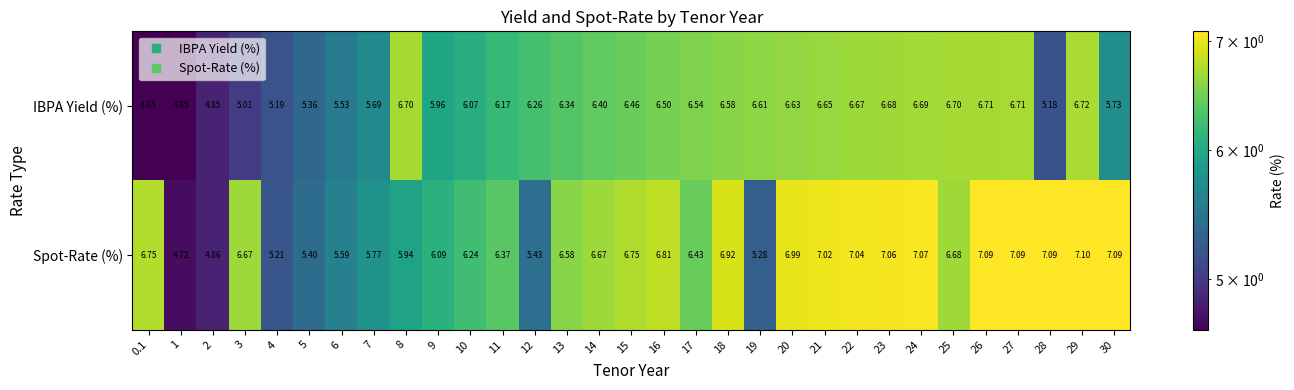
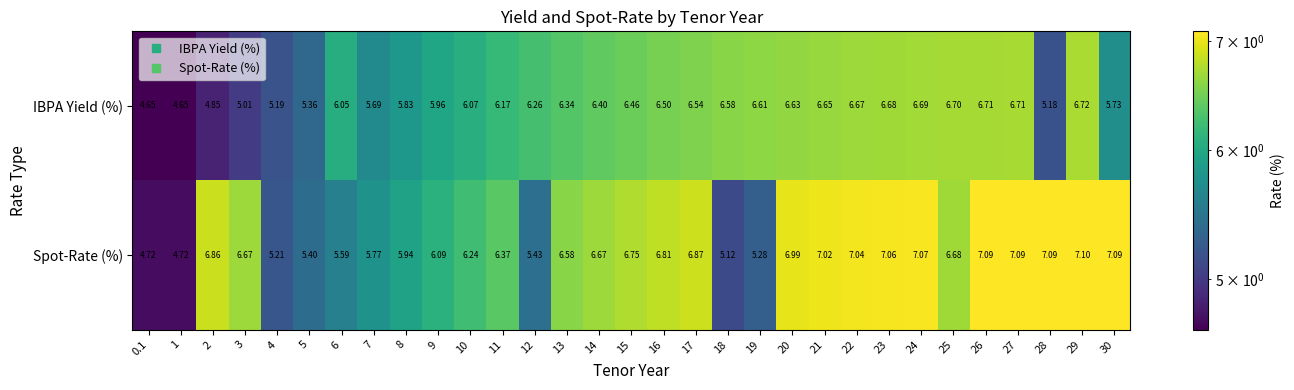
IBPA Yield (%), 6: 5.53 -> 6.05
IBPA Yield (%), 8: 6.70 -> 5.83
Spot-Rate (%), 0.1: 6.75 -> 4.72
Spot-Rate (%), 2: 4.86 -> 6.86
Spot-Rate (%), 17: 6.43 -> 6.87
Spot-Rate (%), 18: 6.92 -> 5.12
